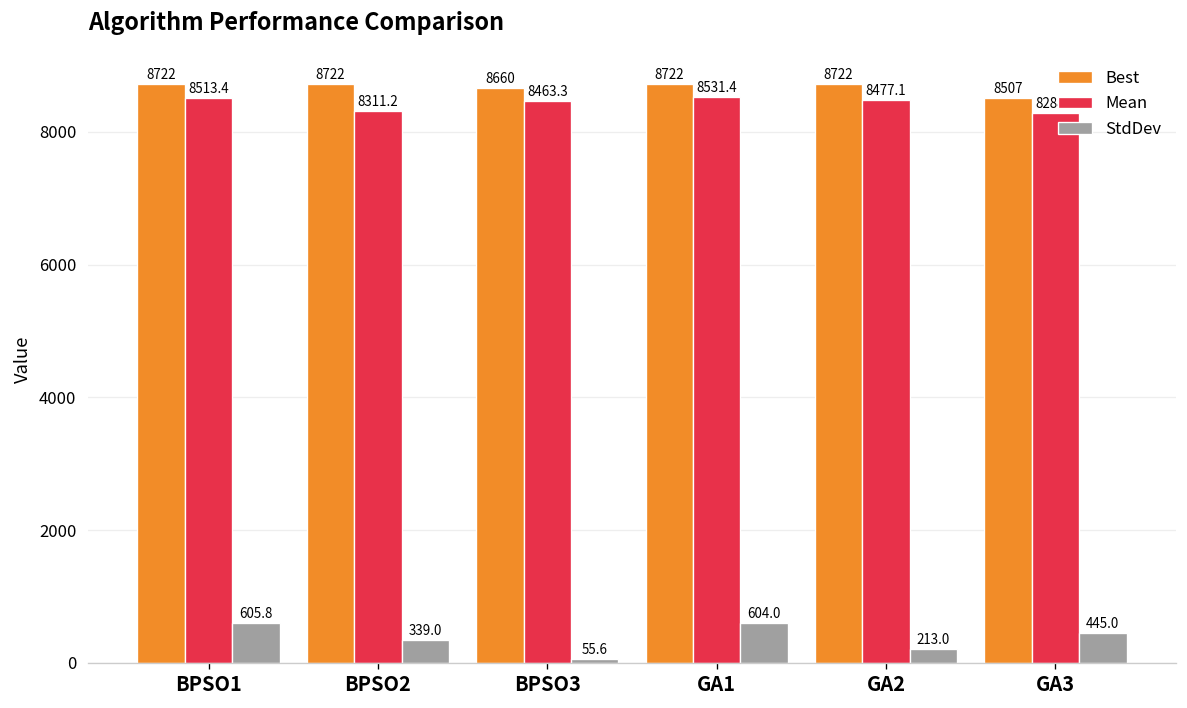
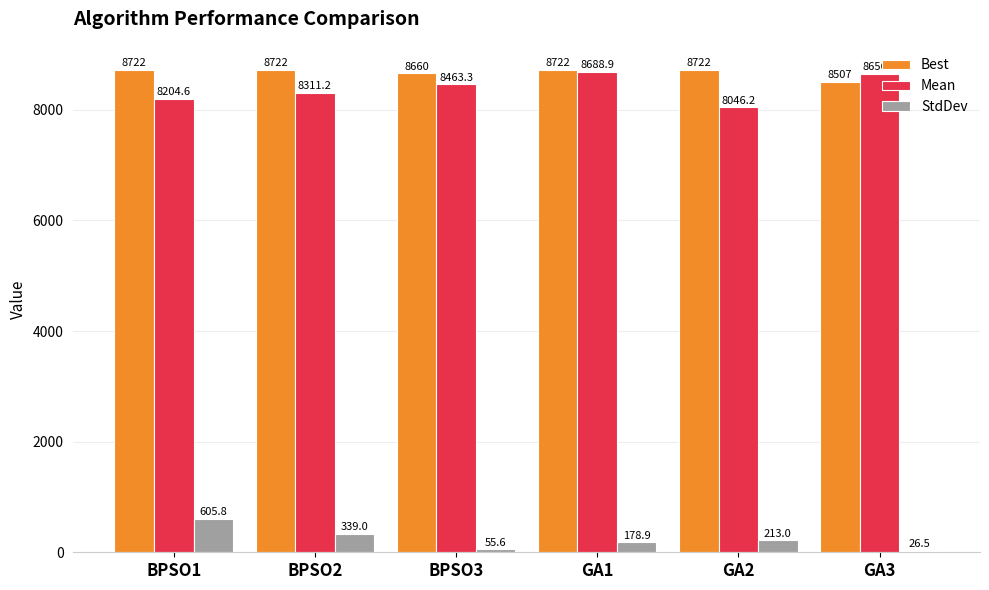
Mean, BPSO1: 8513.4 -> 8204.6
Mean, GA1: 8531.4 -> 8688.9
StdDev, GA1: 604.0 -> 178.9
Mean, GA2: 8477.1 -> 8046.2
Mean, GA3: 8288.1 -> 8656.6
StdDev, GA3: 445.0 -> 26.5
